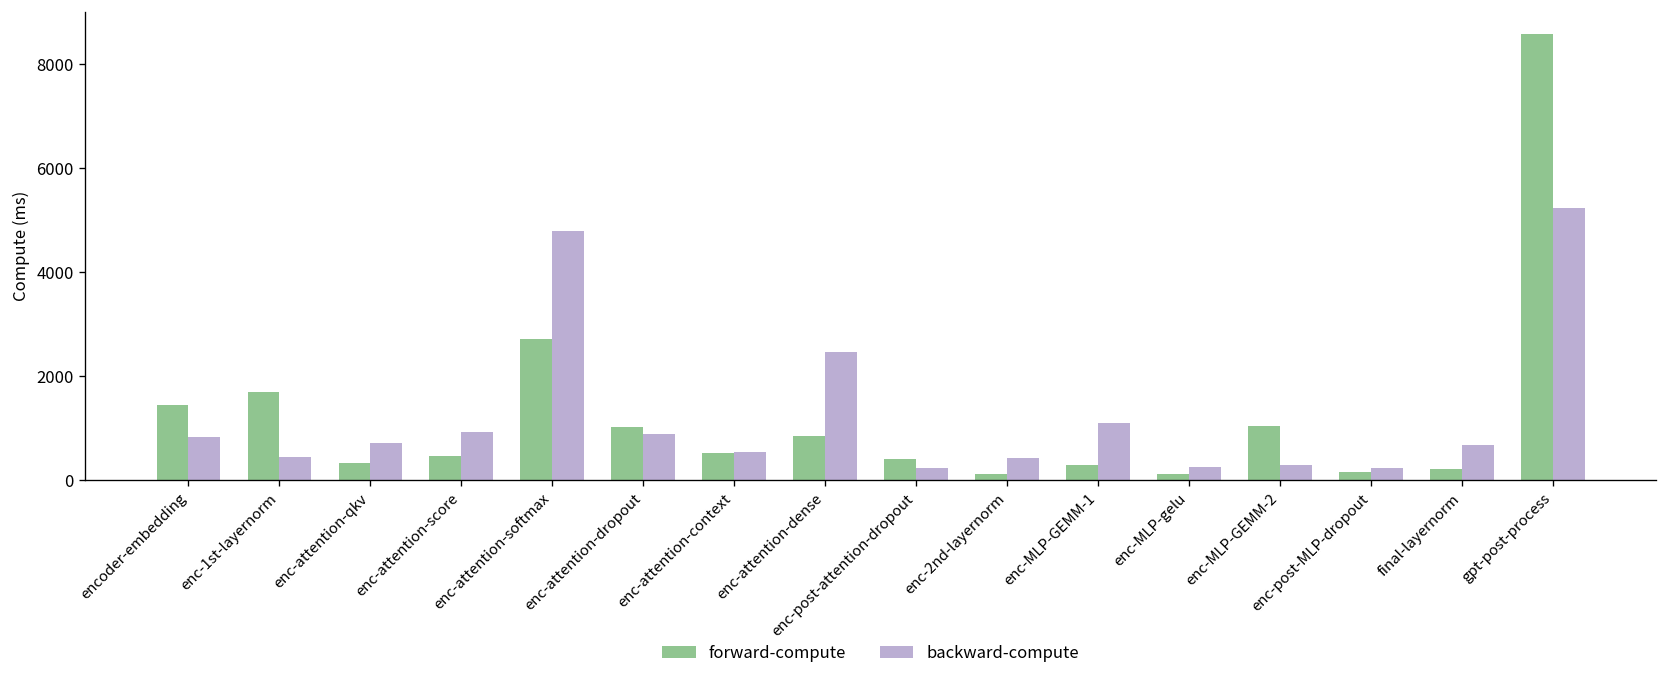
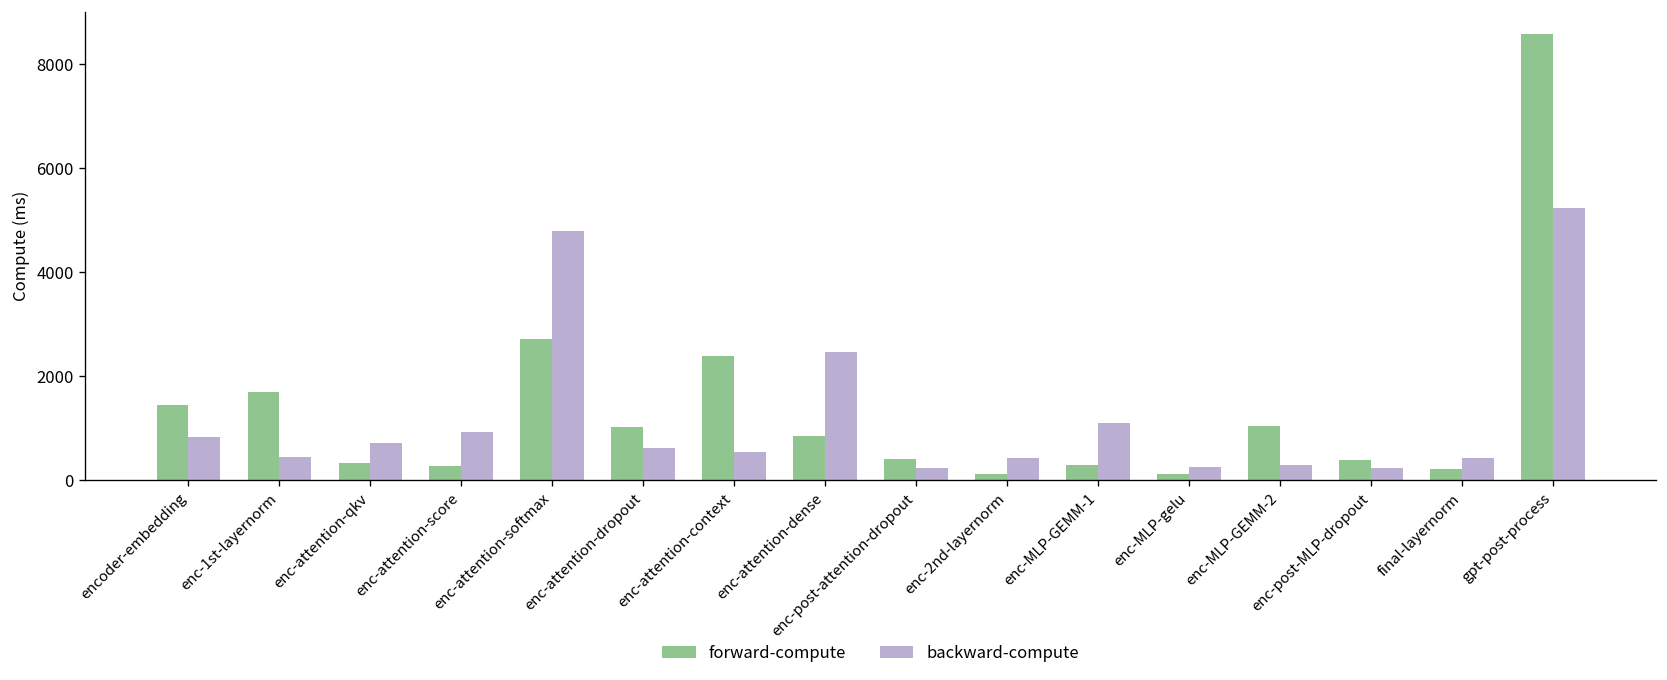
forward-compute, enc-attention-score: 500 -> 300
backward-compute, enc-attention-dropout: 900 -> 600
forward-compute, enc-attention-context: 500 -> 2400
forward-compute, enc-post-MLP-dropout: 200 -> 400
backward-compute, final-layernorm: 700 -> 400
